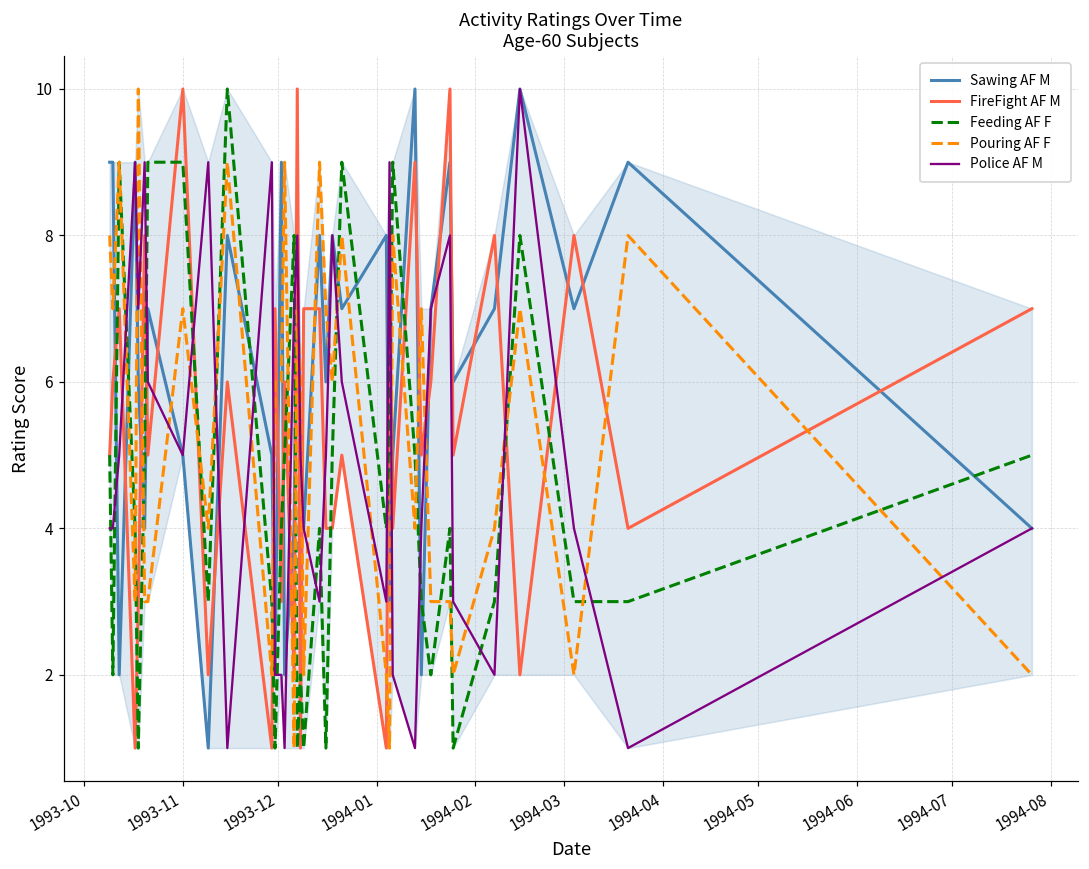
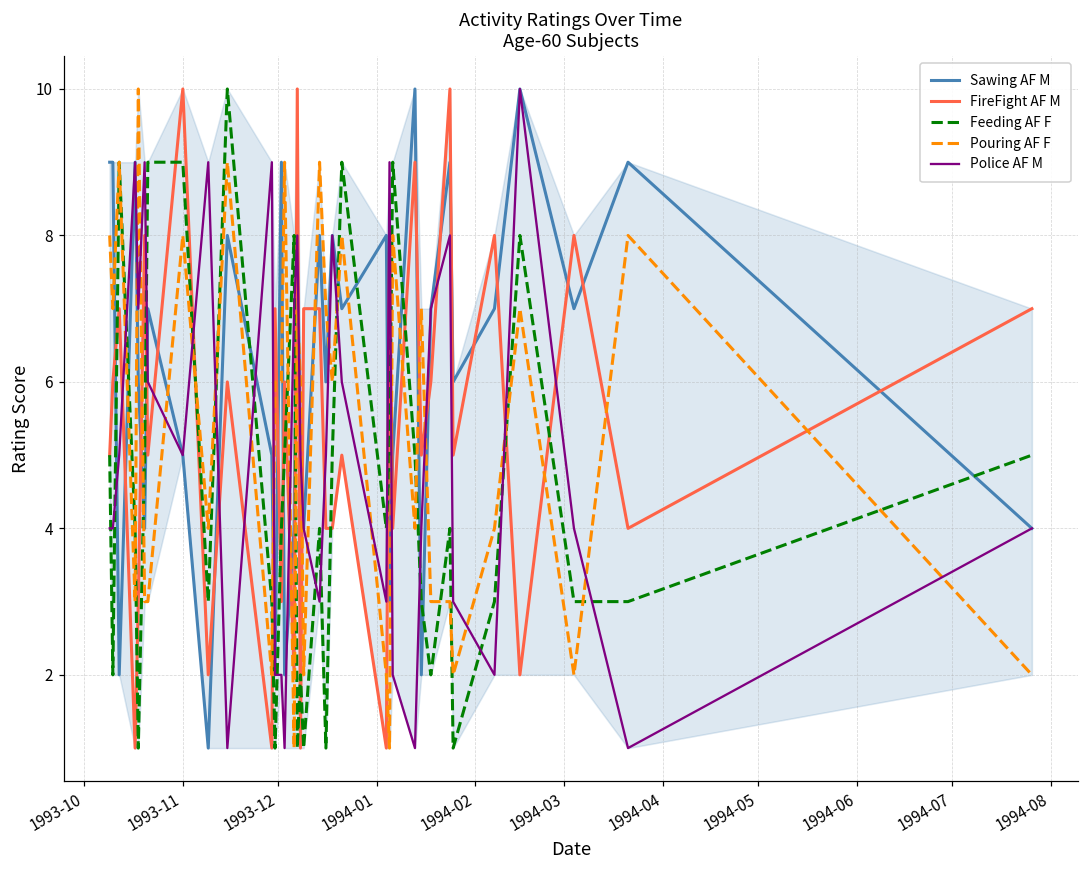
Pouring AF F, 1993-11: 7 -> 8
